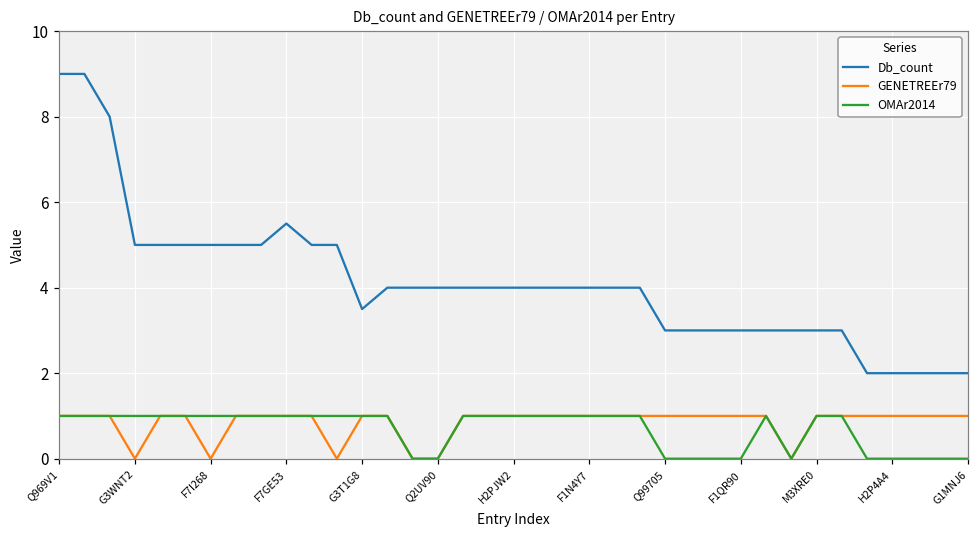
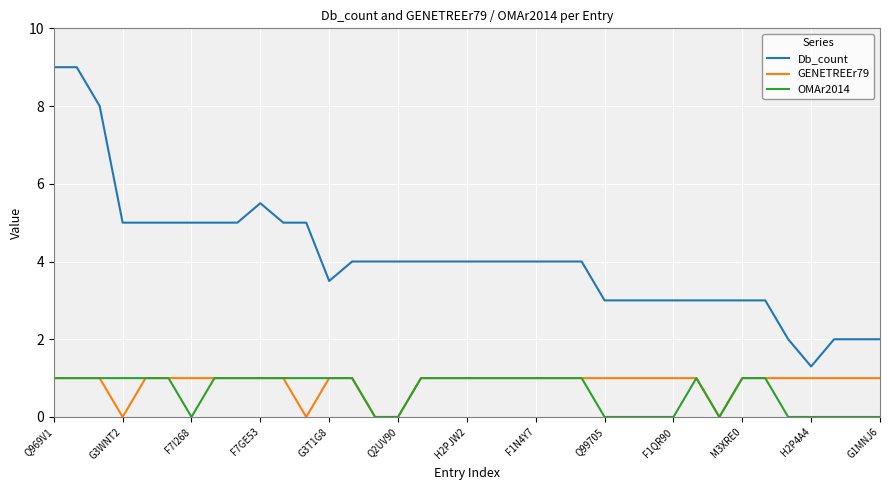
GENETREEr79, F7I268: 0 -> 1
OMAr2014, F7I268: 1 -> 0
Db_count, H2P4A4: 2.0 -> 1.3
